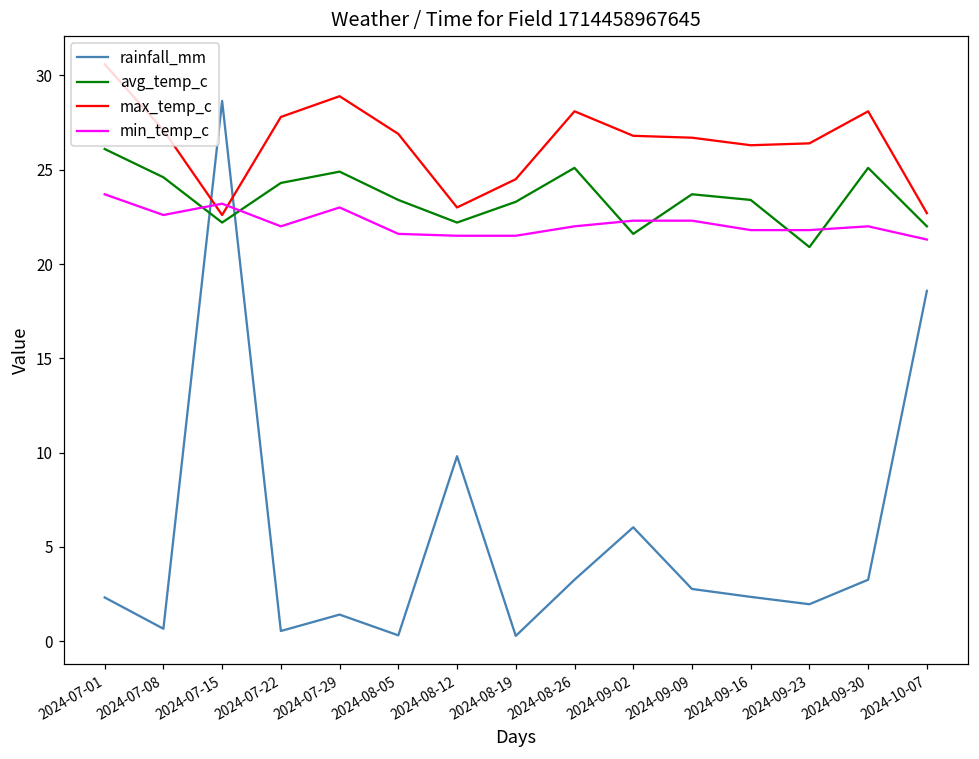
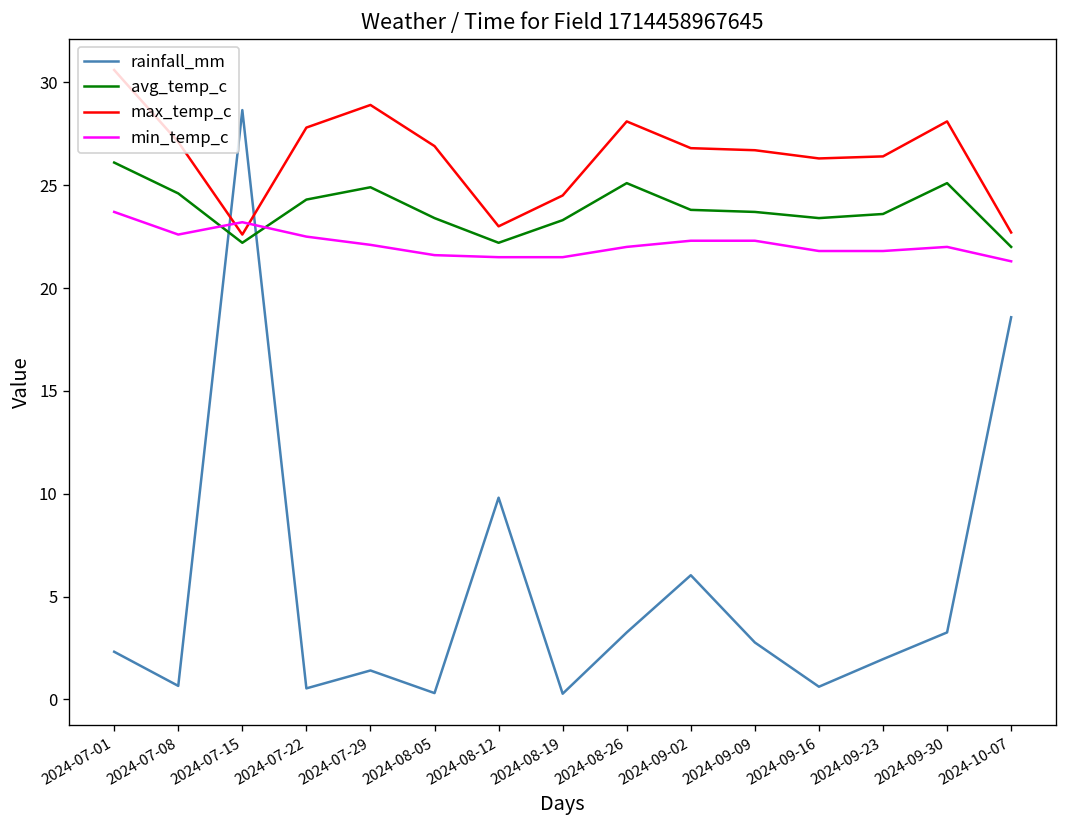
min_temp_c, 2024-07-22: 22.0 -> 22.5
min_temp_c, 2024-07-29: 23.0 -> 22.1
avg_temp_c, 2024-09-02: 21.6 -> 23.8
rainfall_mm, 2024-09-16: 2.4 -> 0.6
avg_temp_c, 2024-09-23: 20.9 -> 23.6
